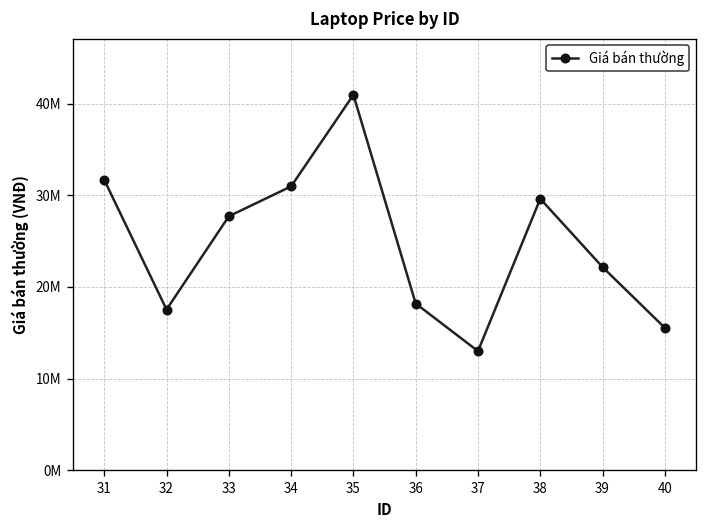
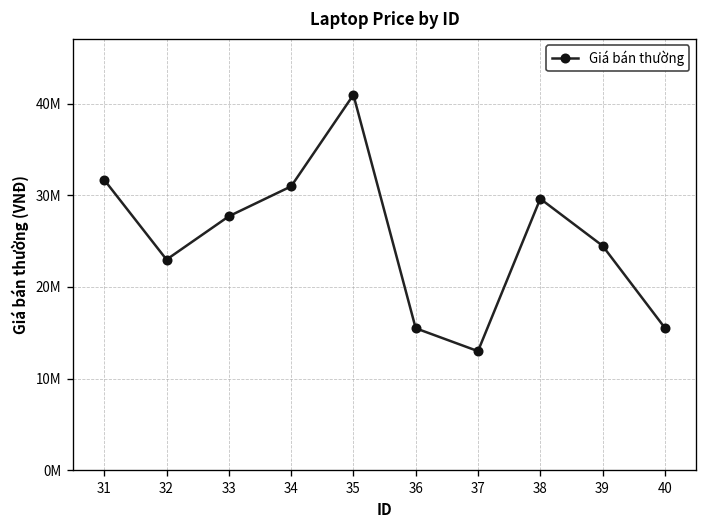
32: 18000000 -> 23000000
36: 18000000 -> 15000000
39: 22000000 -> 25000000
